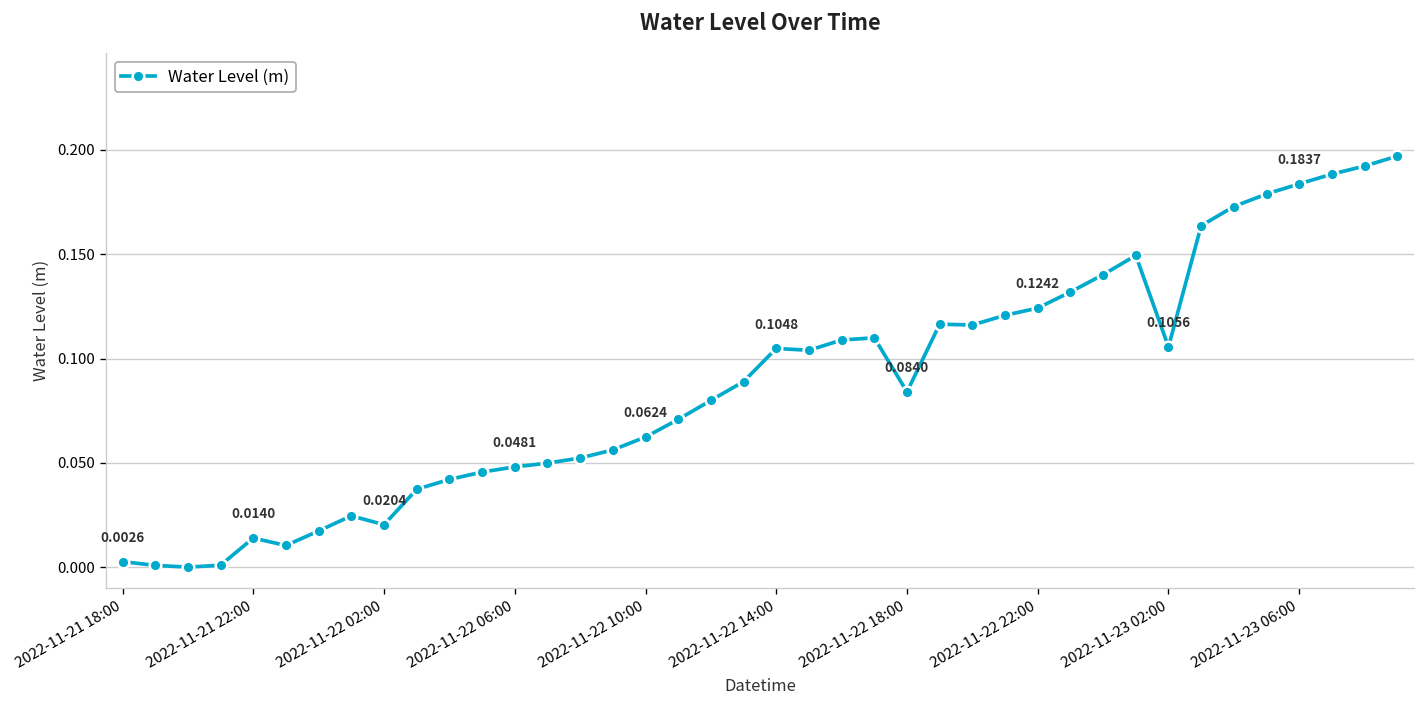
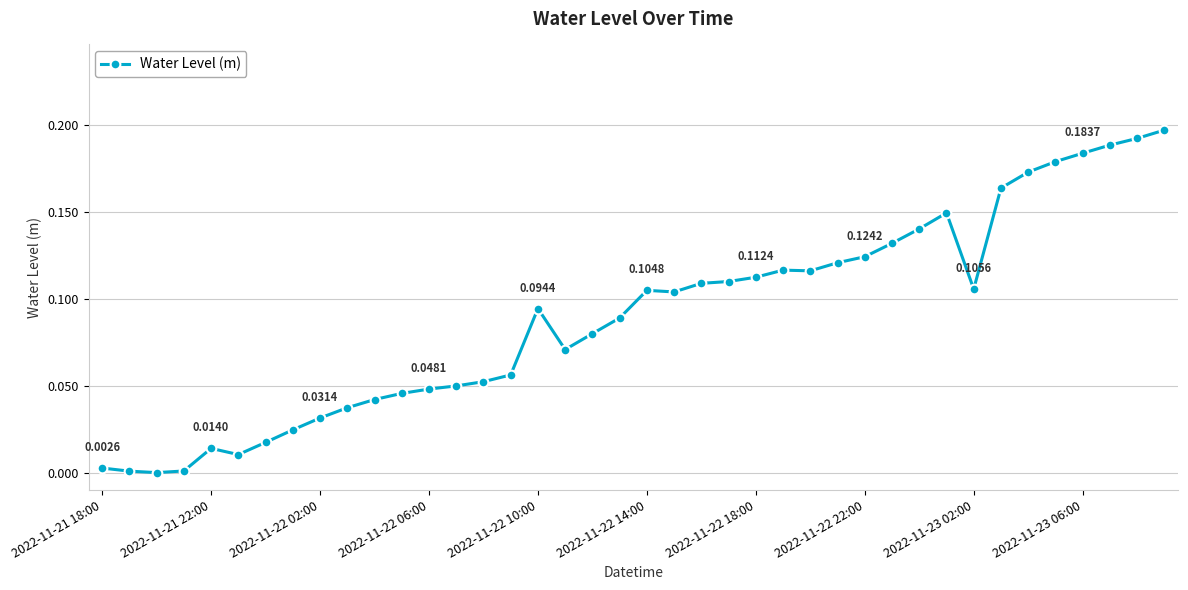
2022-11-22 02:00: 0.0204 -> 0.0314
2022-11-22 10:00: 0.0624 -> 0.0944
2022-11-22 18:00: 0.0840 -> 0.1124
